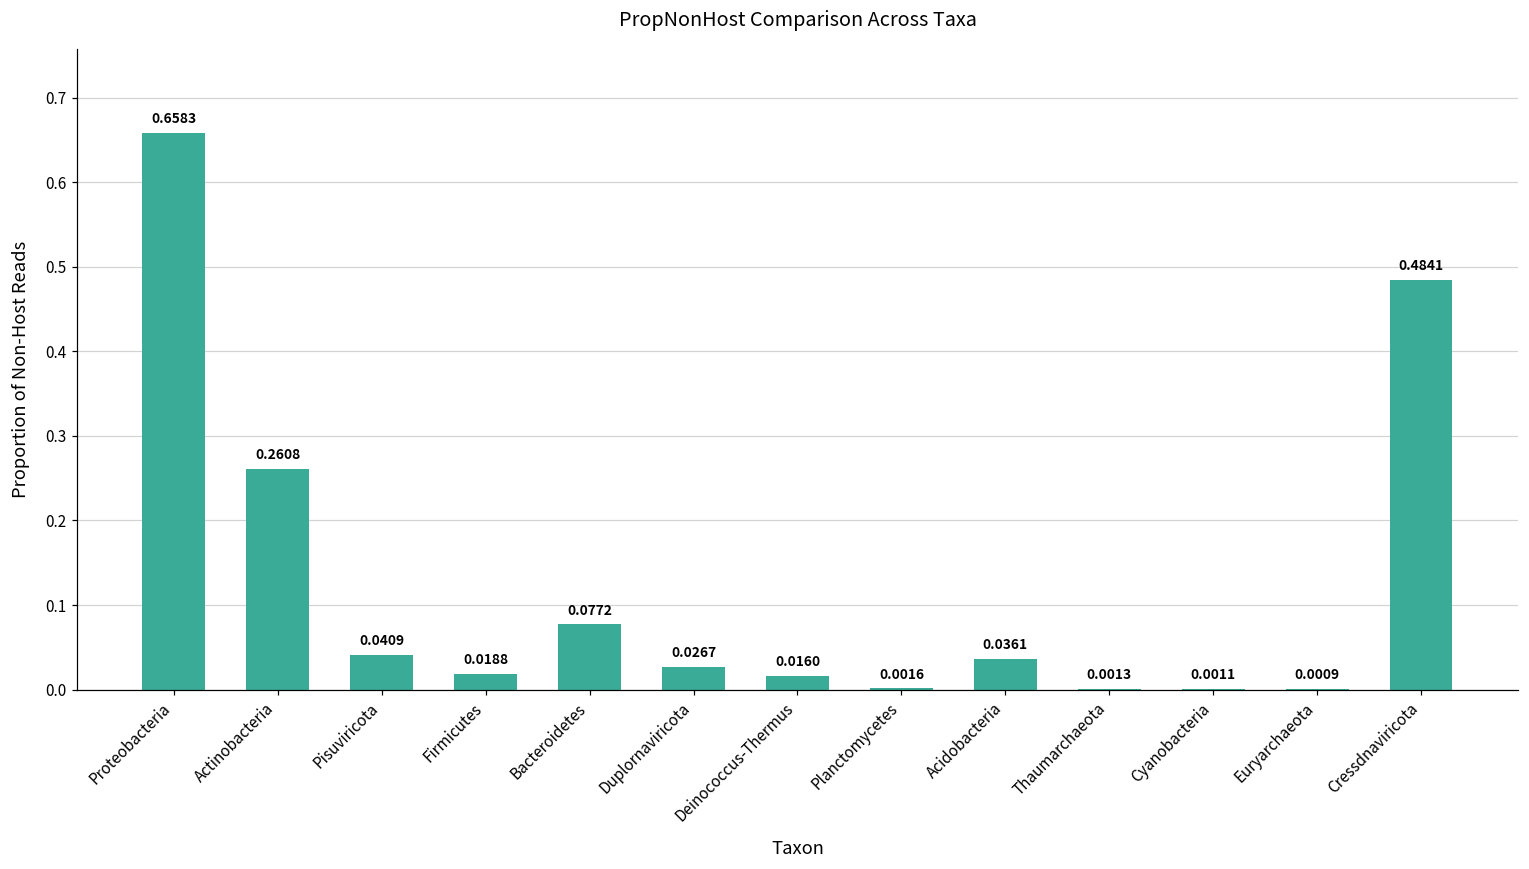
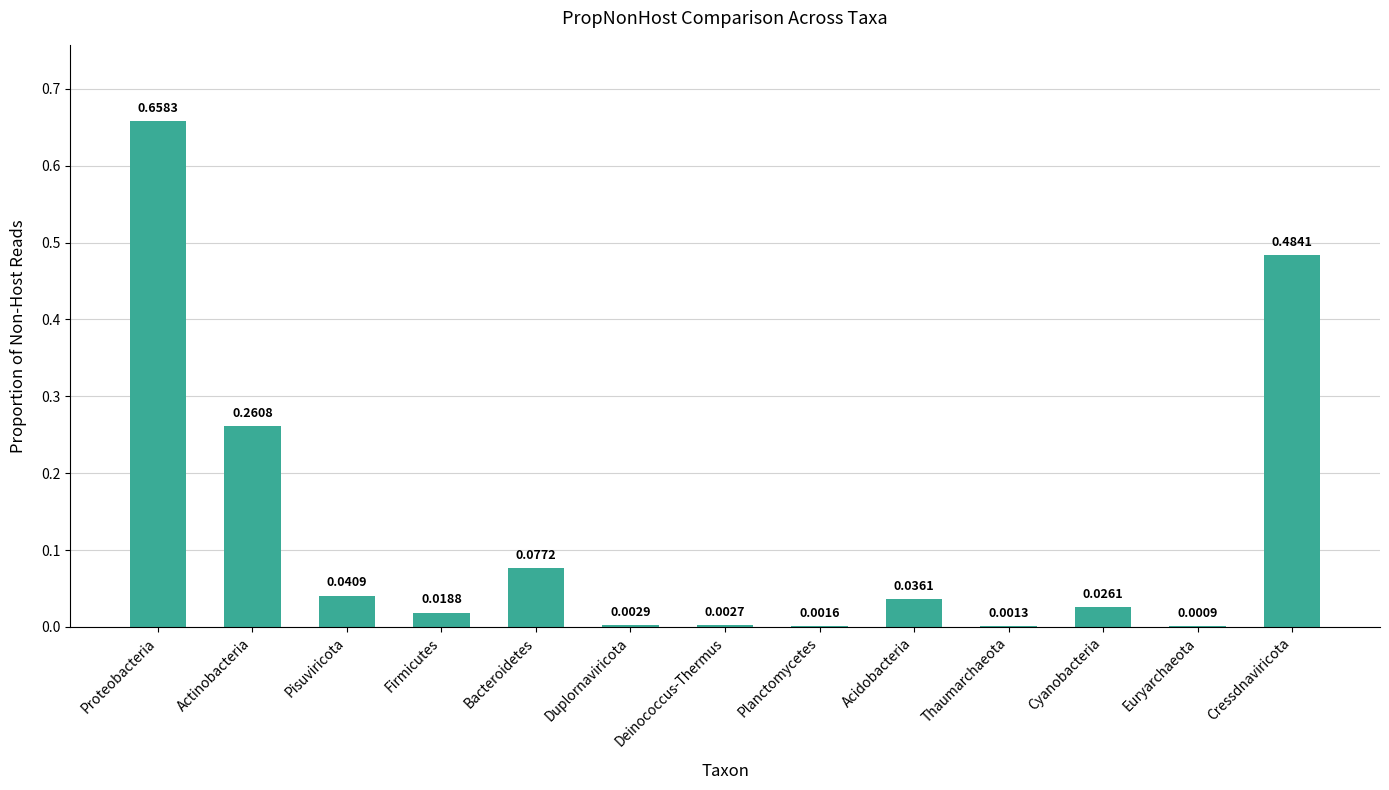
Duplornaviricota: 0.0267 -> 0.0029
Deinococcus-Thermus: 0.0160 -> 0.0027
Cyanobacteria: 0.0011 -> 0.0261
